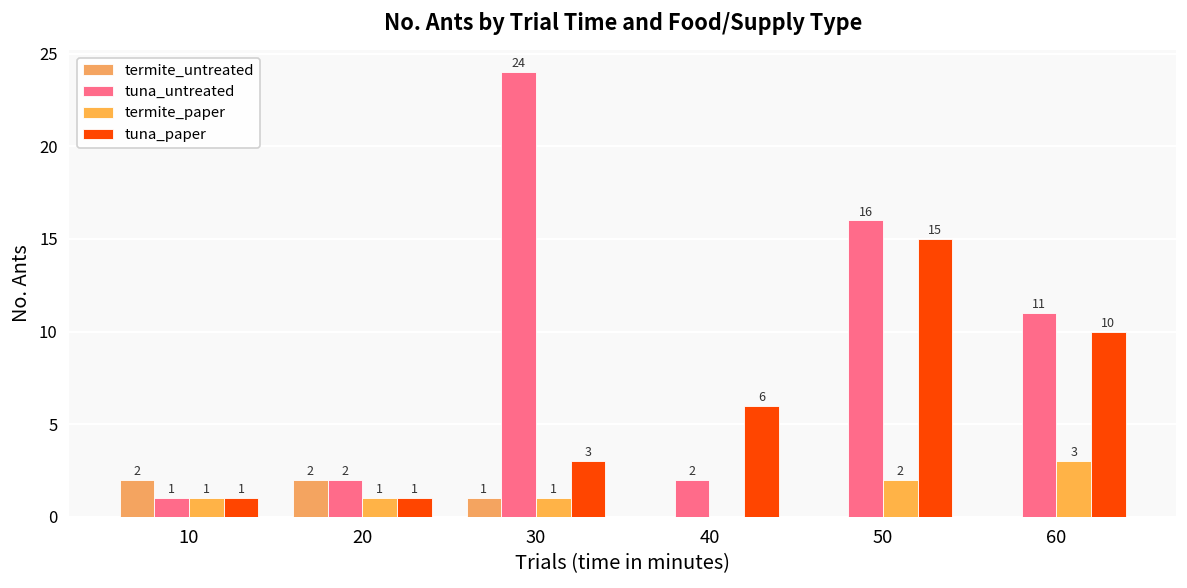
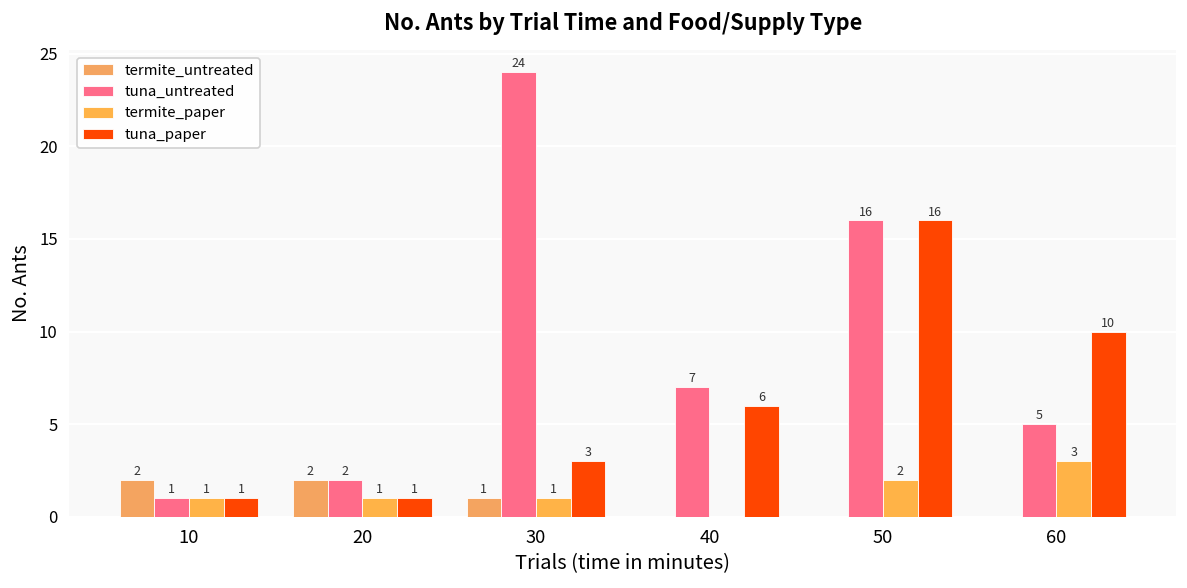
tuna_untreated, 40: 2 -> 7
tuna_paper, 50: 15 -> 16
tuna_untreated, 60: 11 -> 5
